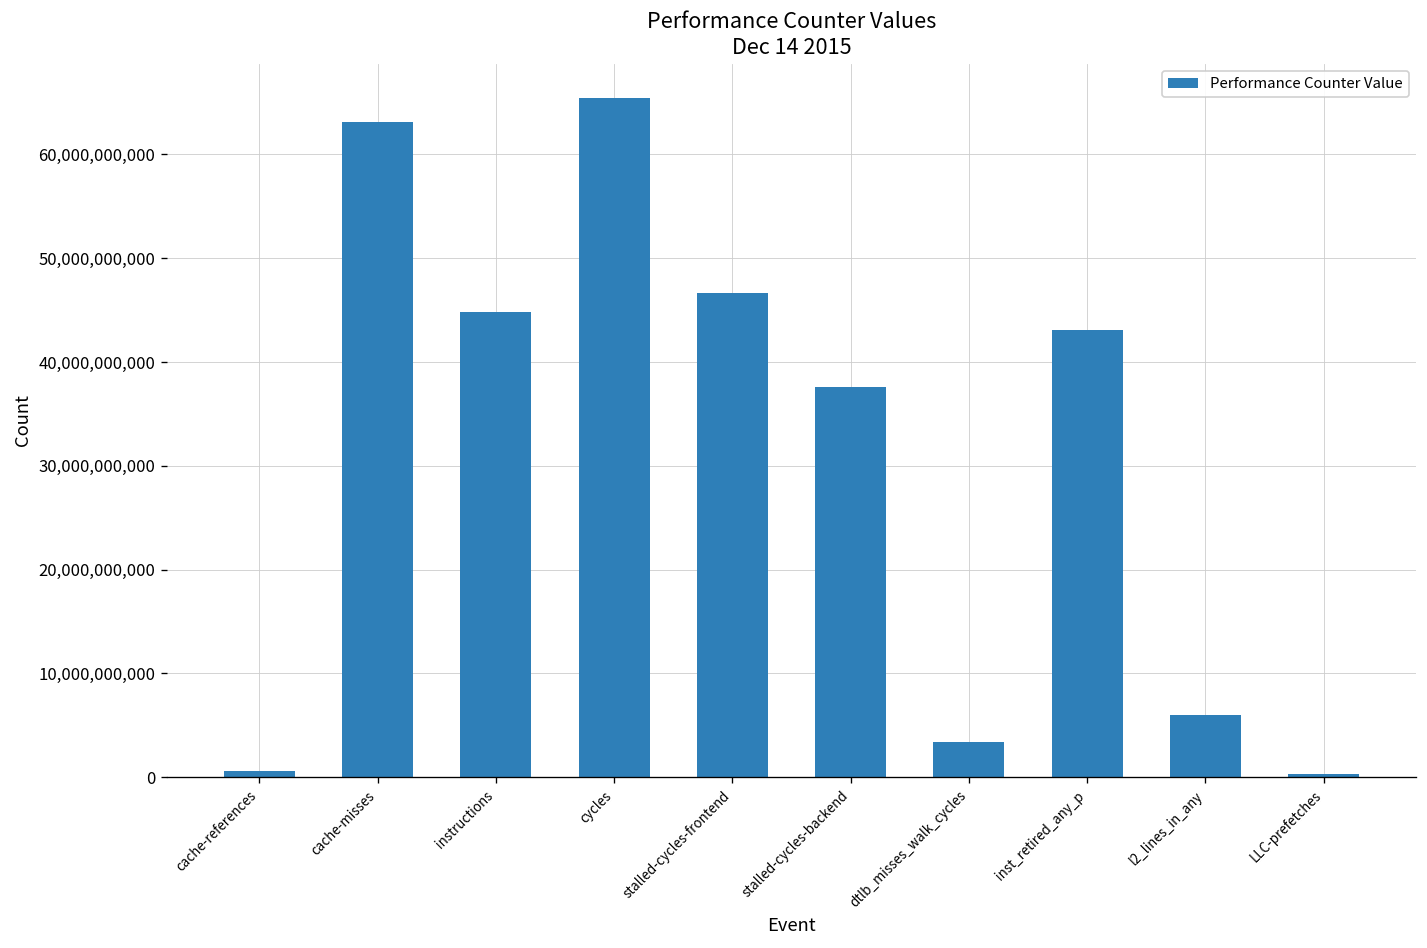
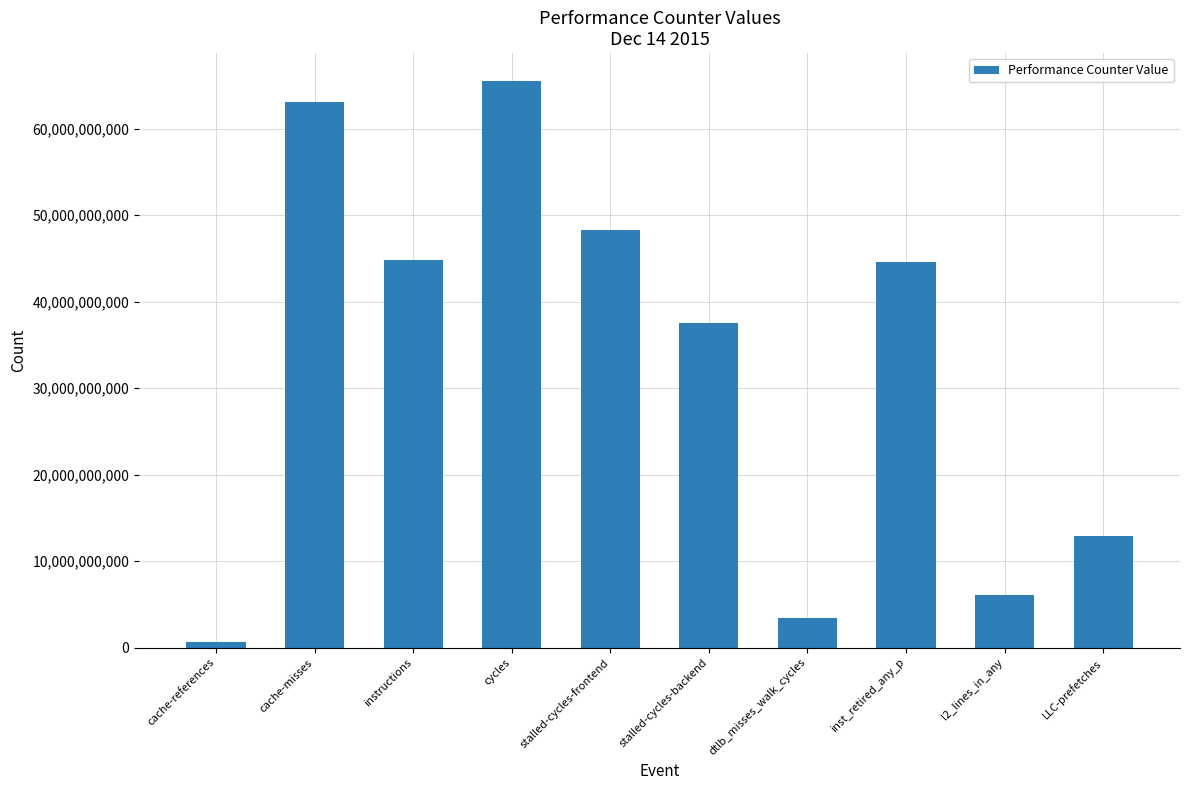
stalled-cycles-frontend: 47,000,000,000 -> 48,000,000,000
inst_retired_any_p: 43,000,000,000 -> 45,000,000,000
LLC-prefetches: 0 -> 13,000,000,000
